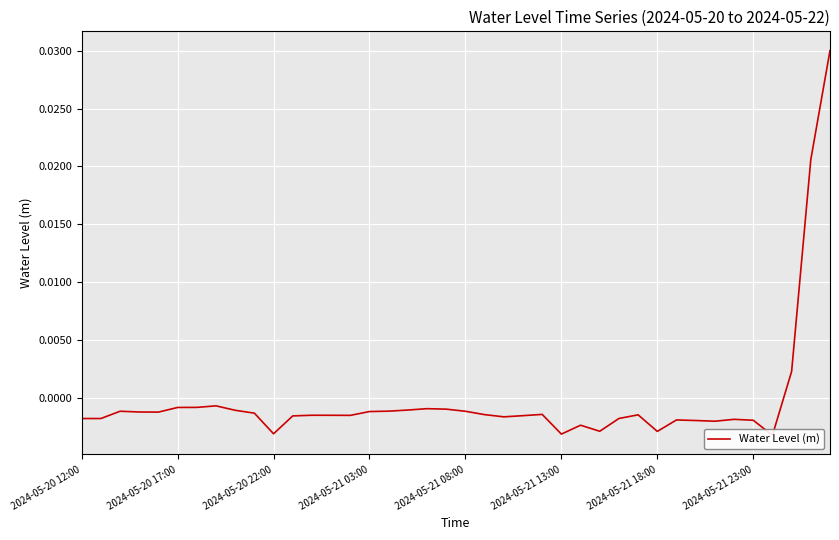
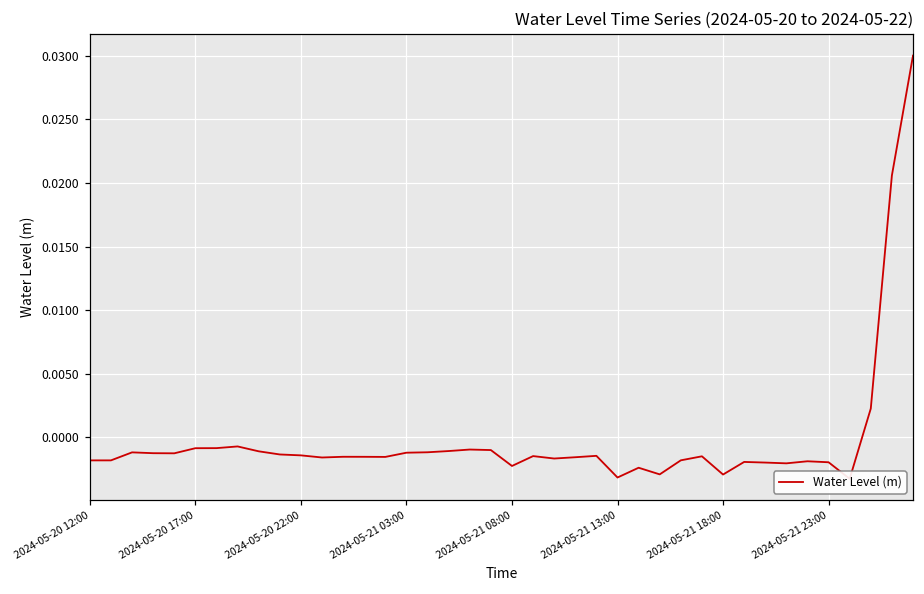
2024-05-20 22:00: -0.0031 -> -0.0014
2024-05-21 08:00: -0.0012 -> -0.0022
